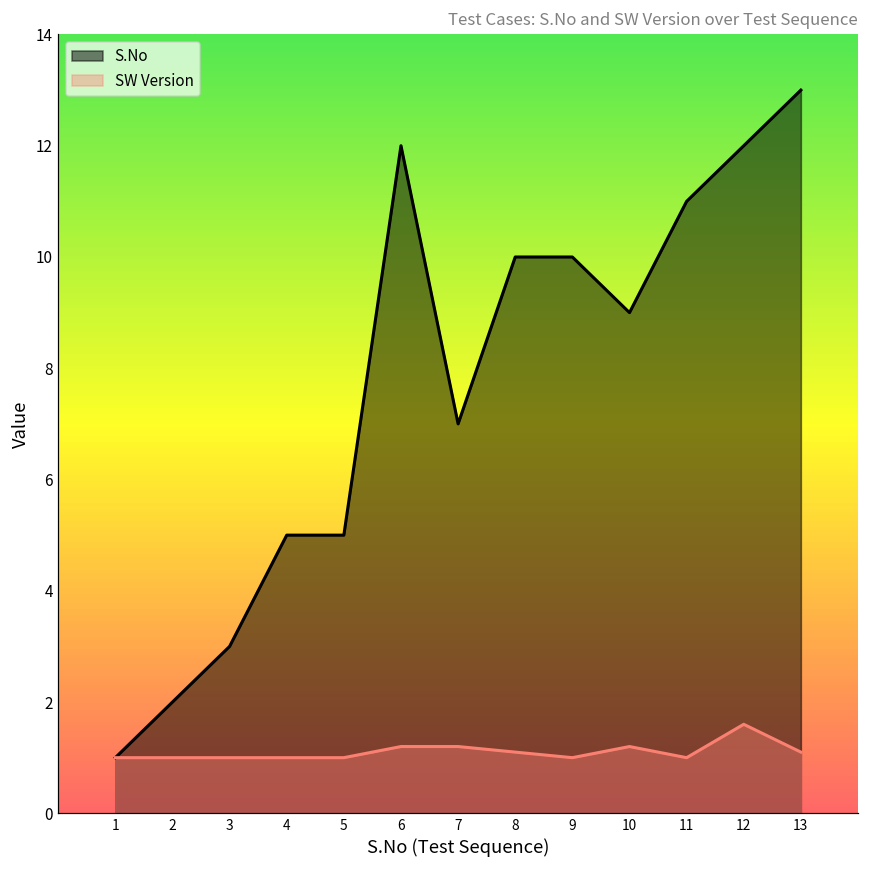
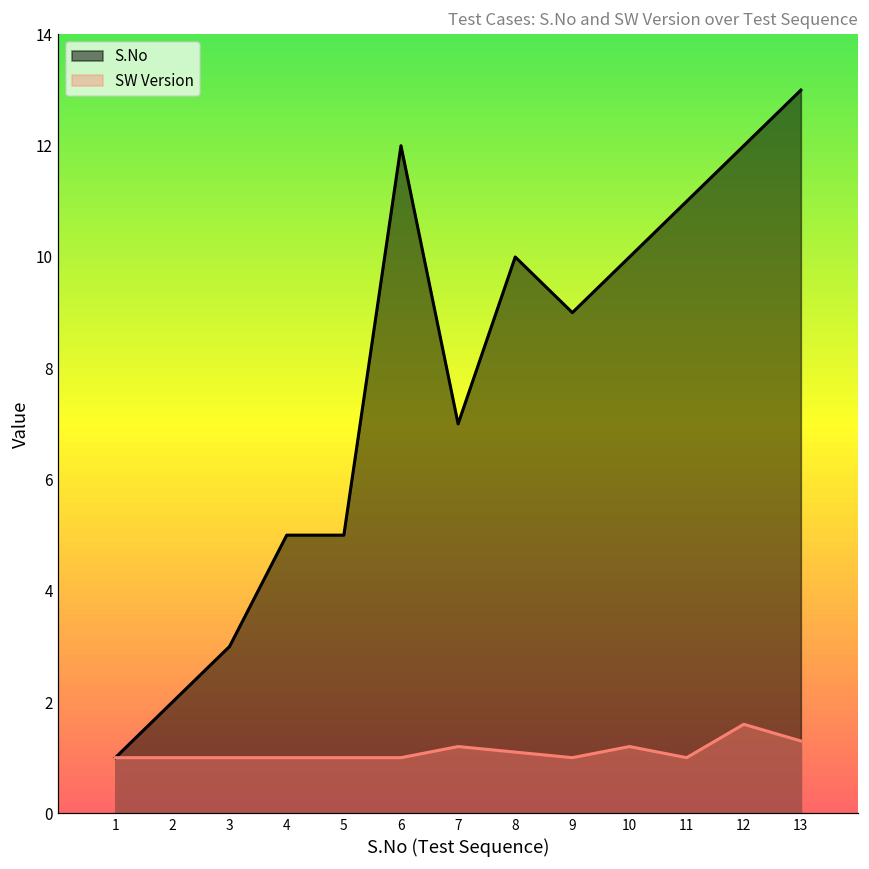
SW Version, 6: 1.2 -> 1.0
S.No, 9: 10 -> 9
S.No, 10: 9 -> 10
SW Version, 13: 1.1 -> 1.3
